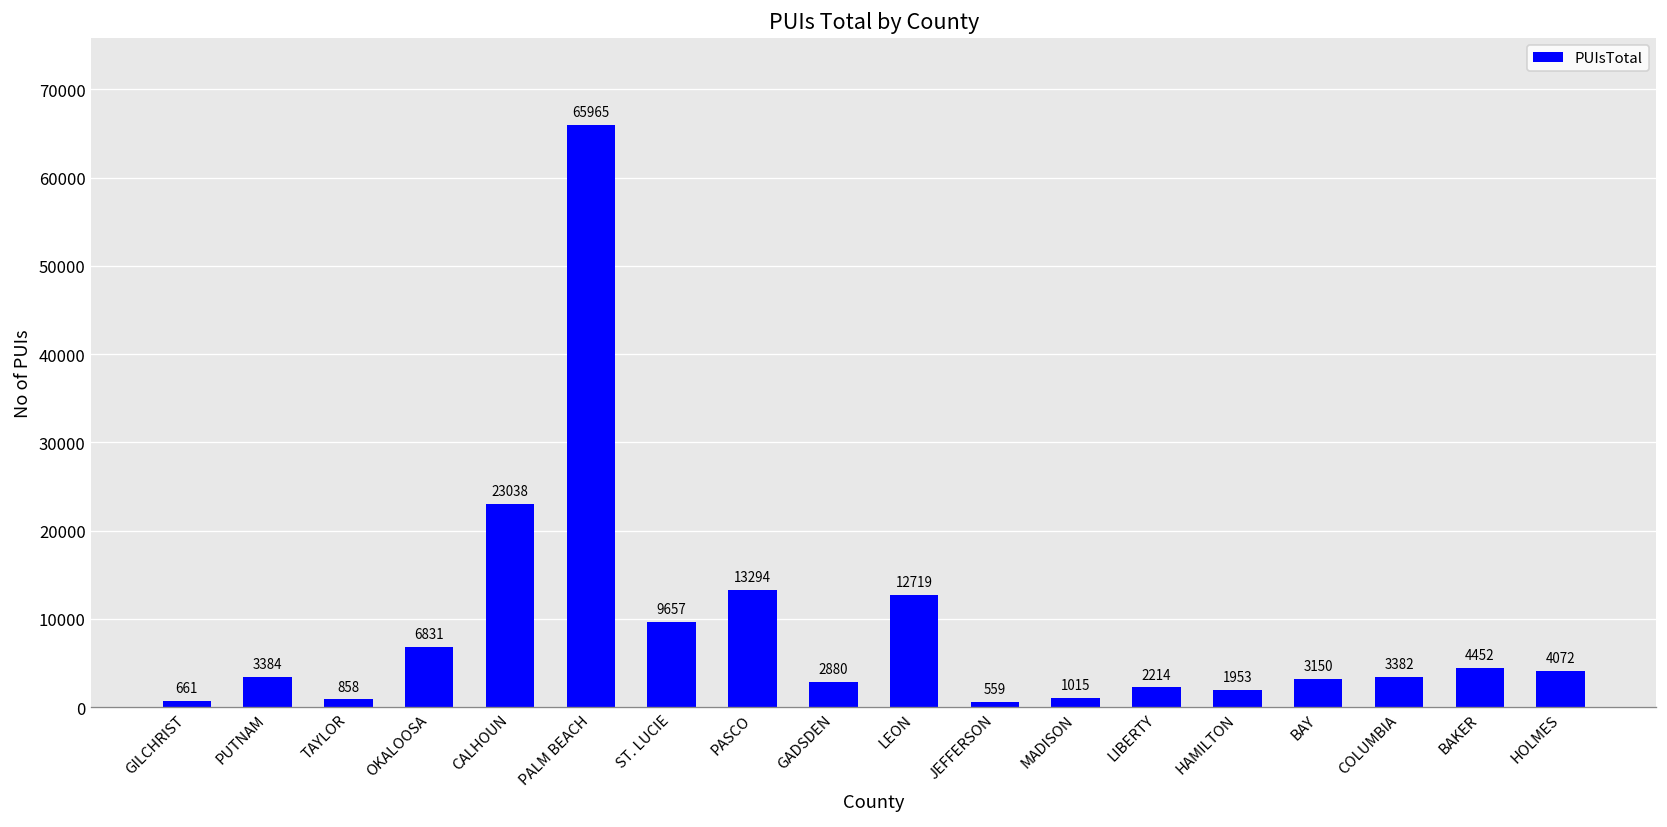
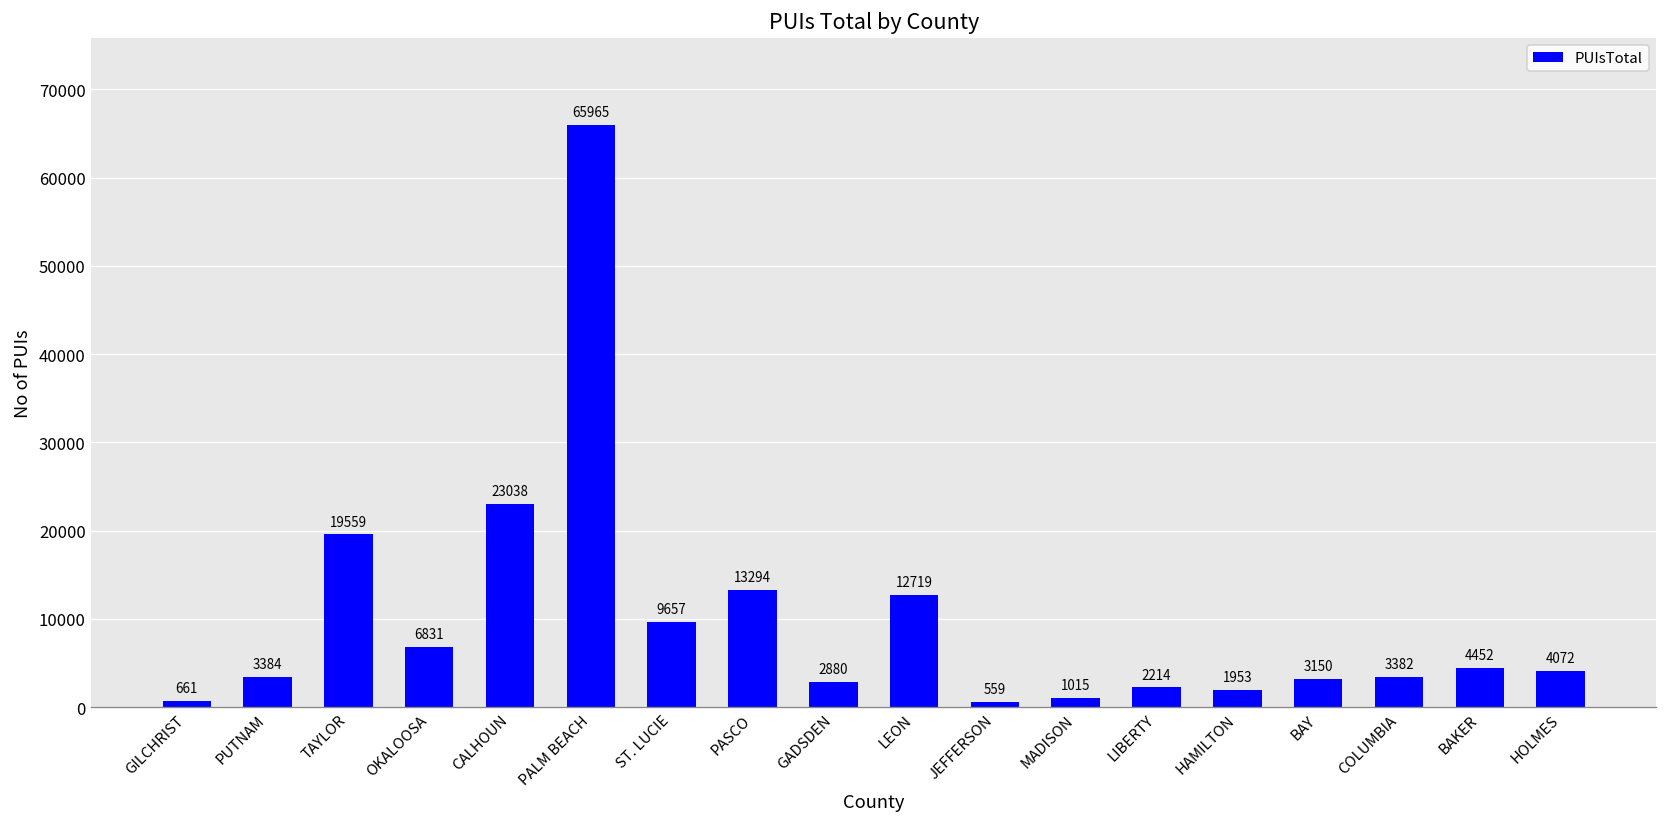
TAYLOR: 858 -> 19559
